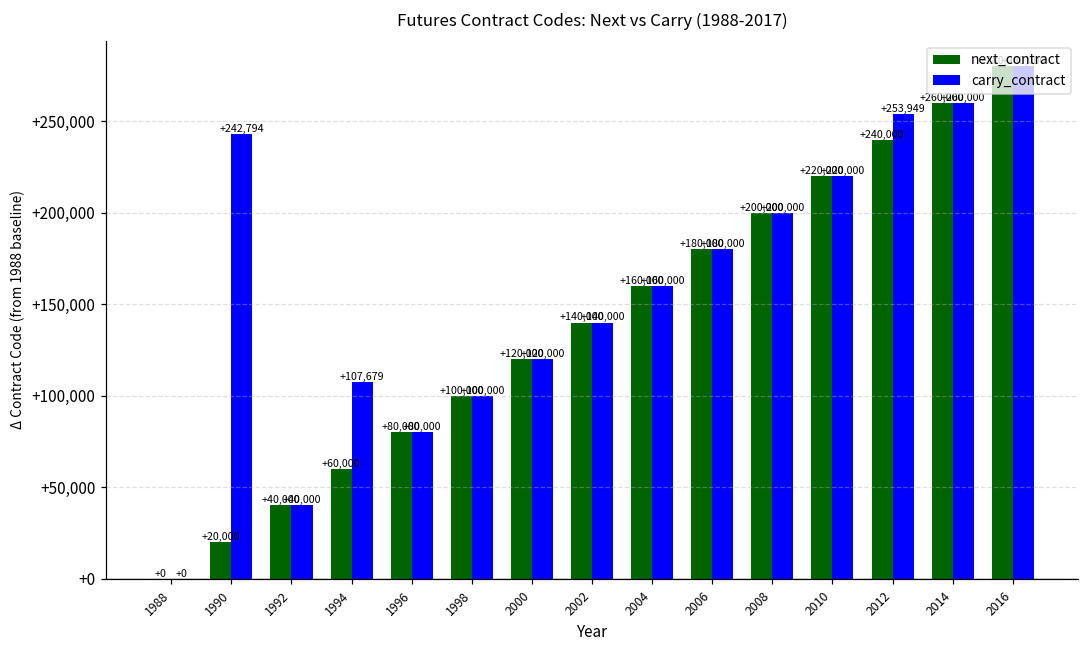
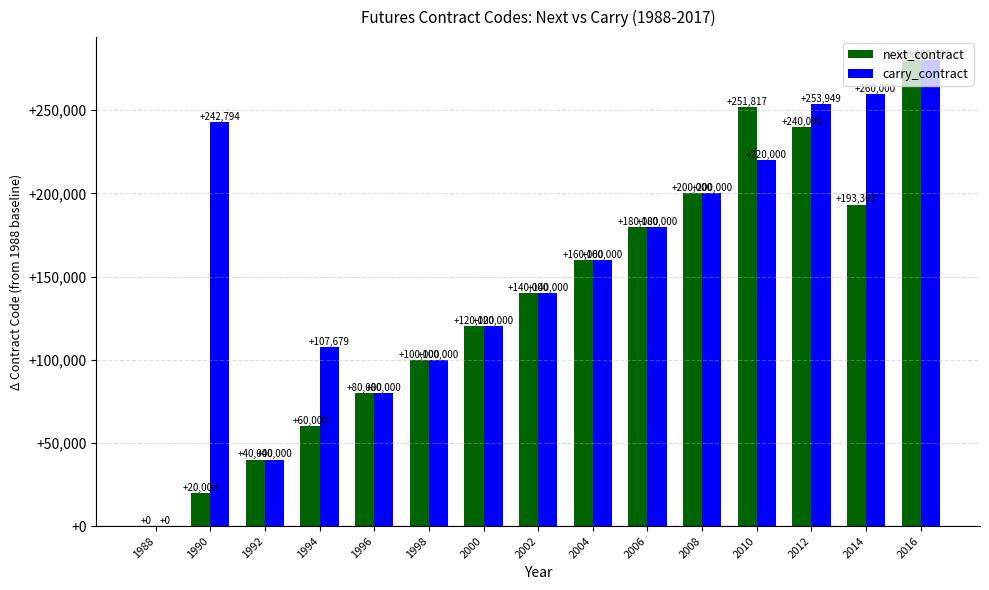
next_contract, 2010: +220,000 -> +251,817
next_contract, 2014: +260,000 -> +193,000
